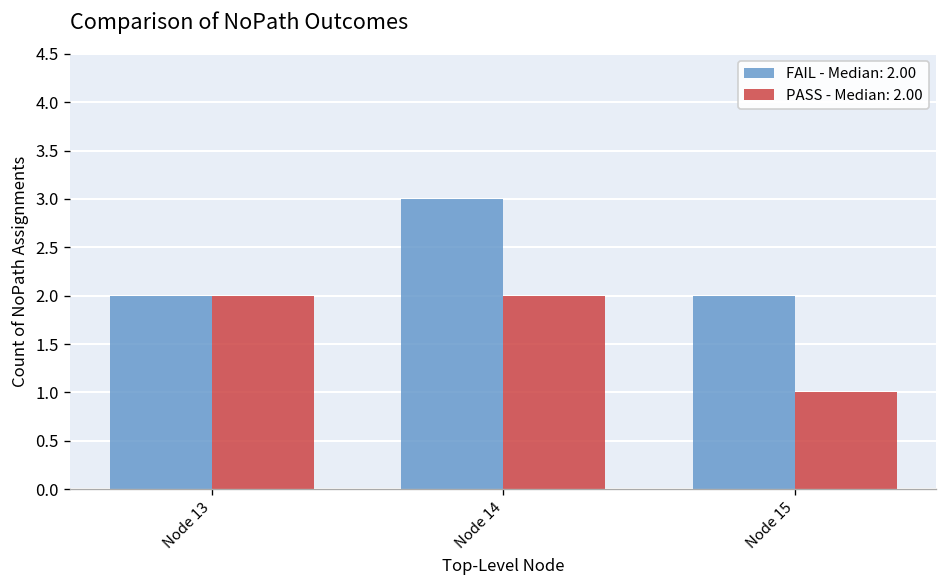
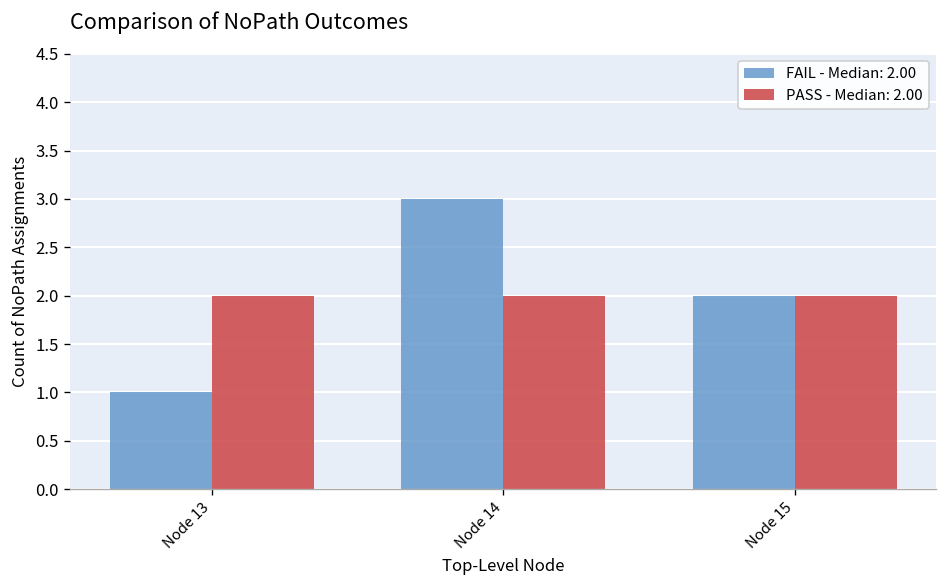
FAIL - Median: 2.00, Node 13: 2 -> 1
PASS - Median: 2.00, Node 15: 1 -> 2
